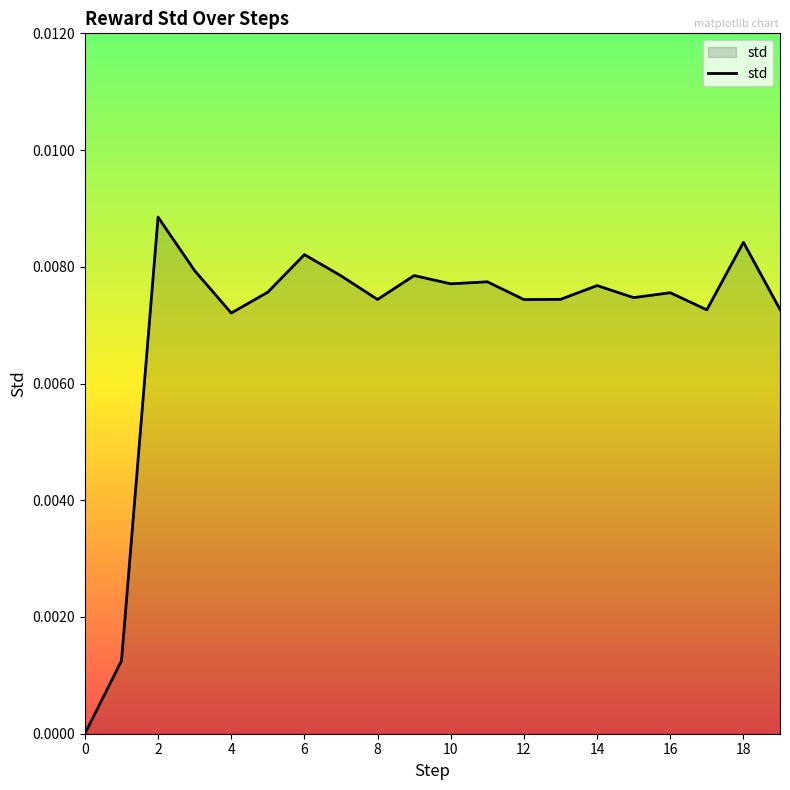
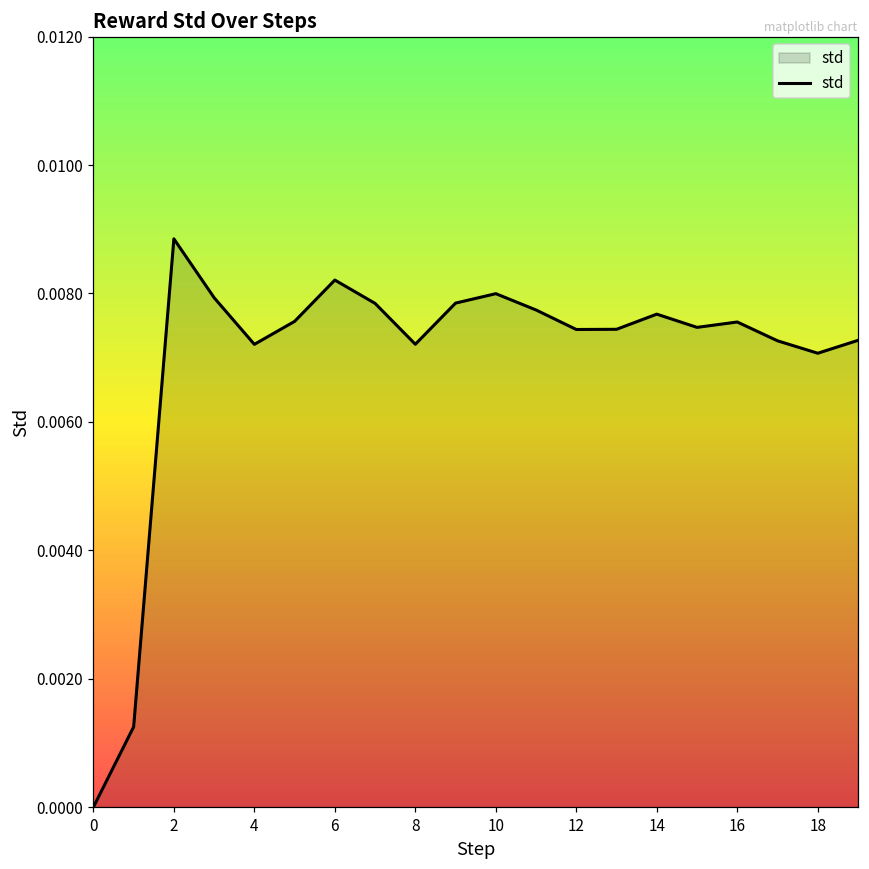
8: 0.0074 -> 0.0072
10: 0.0077 -> 0.0080
18: 0.0084 -> 0.0071
